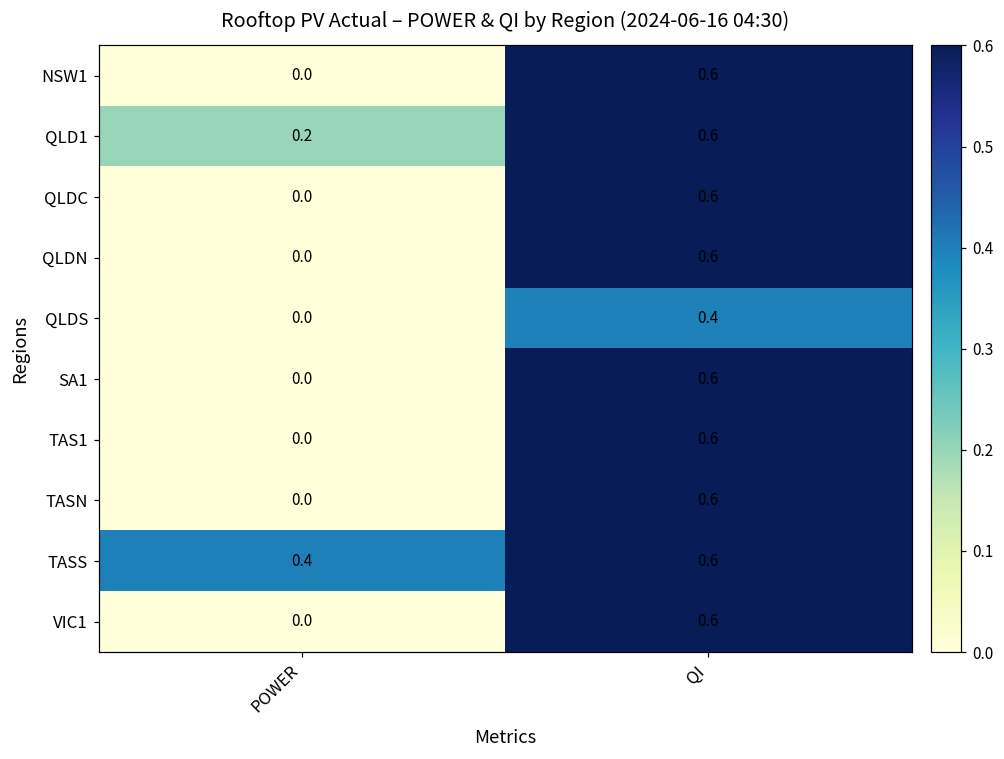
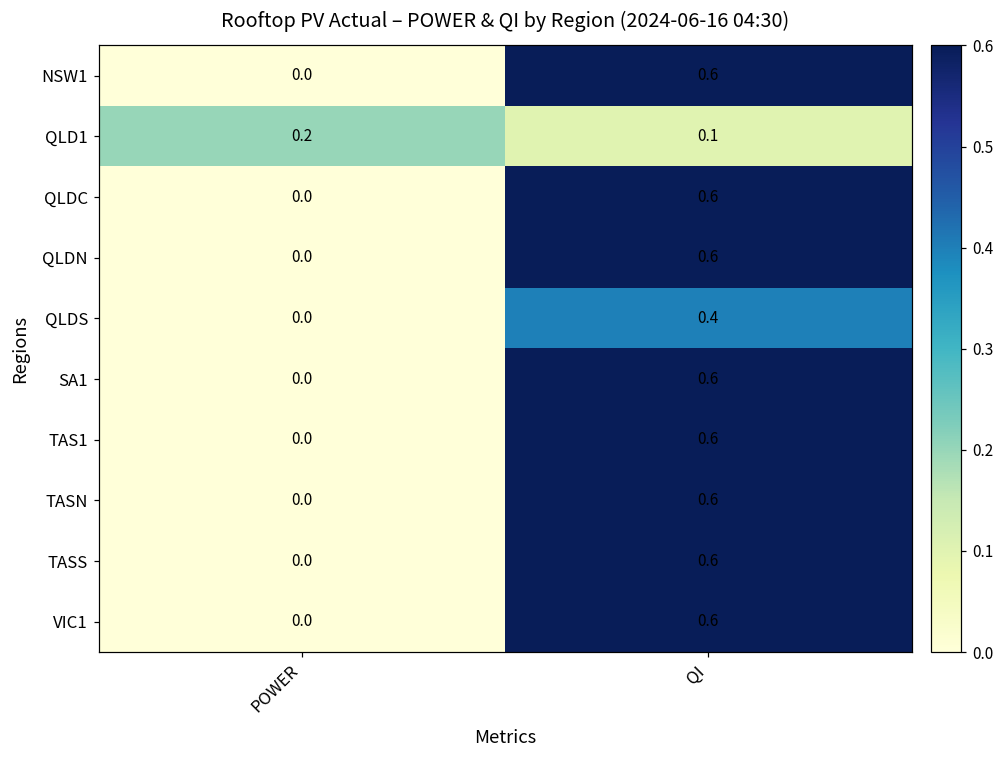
QLD1, QI: 0.6 -> 0.1
TASS, POWER: 0.4 -> 0.0
